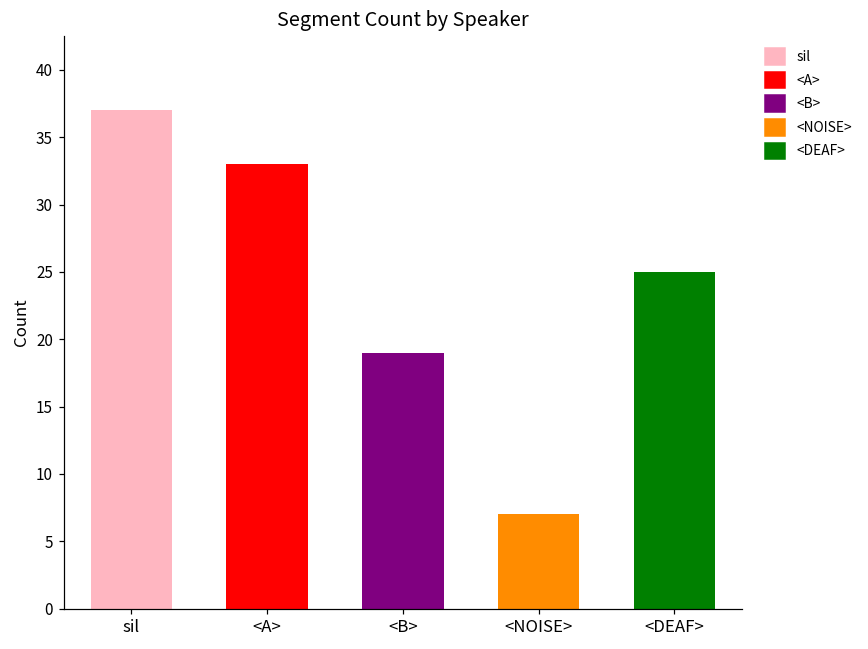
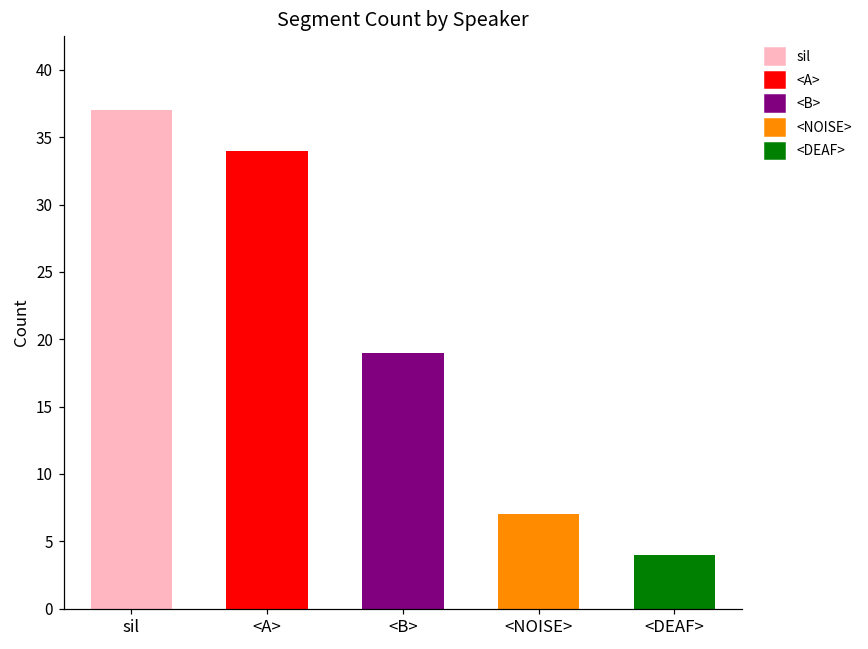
<A>: 33 -> 34
<DEAF>: 25 -> 4
